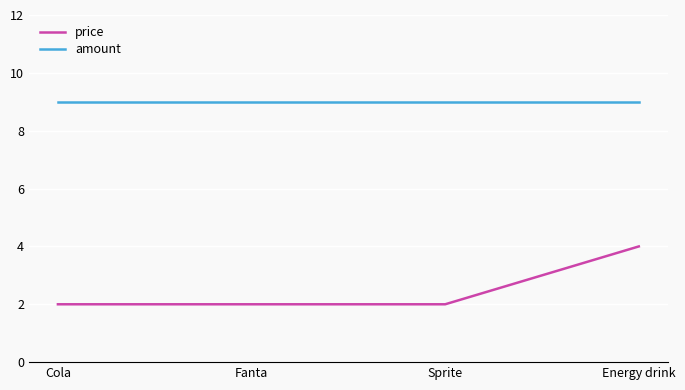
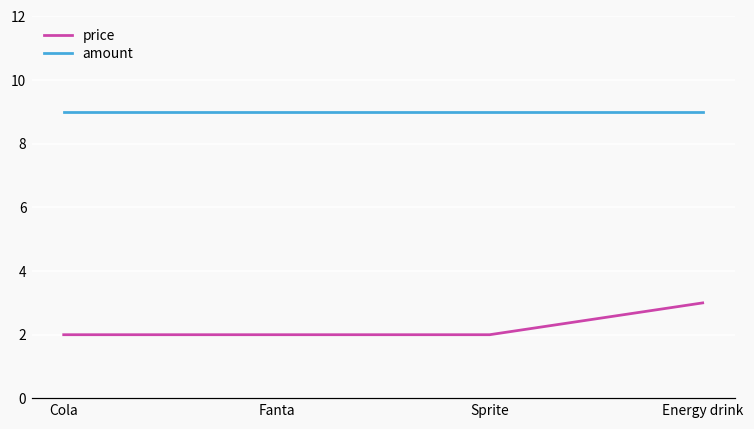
price, Energy drink: 4 -> 3
